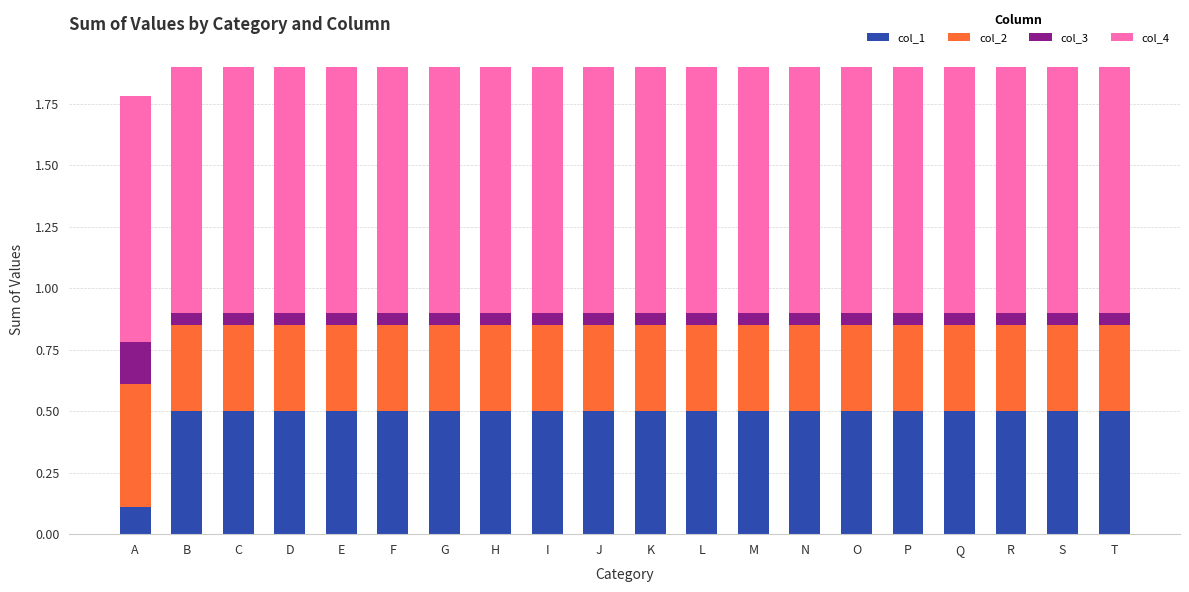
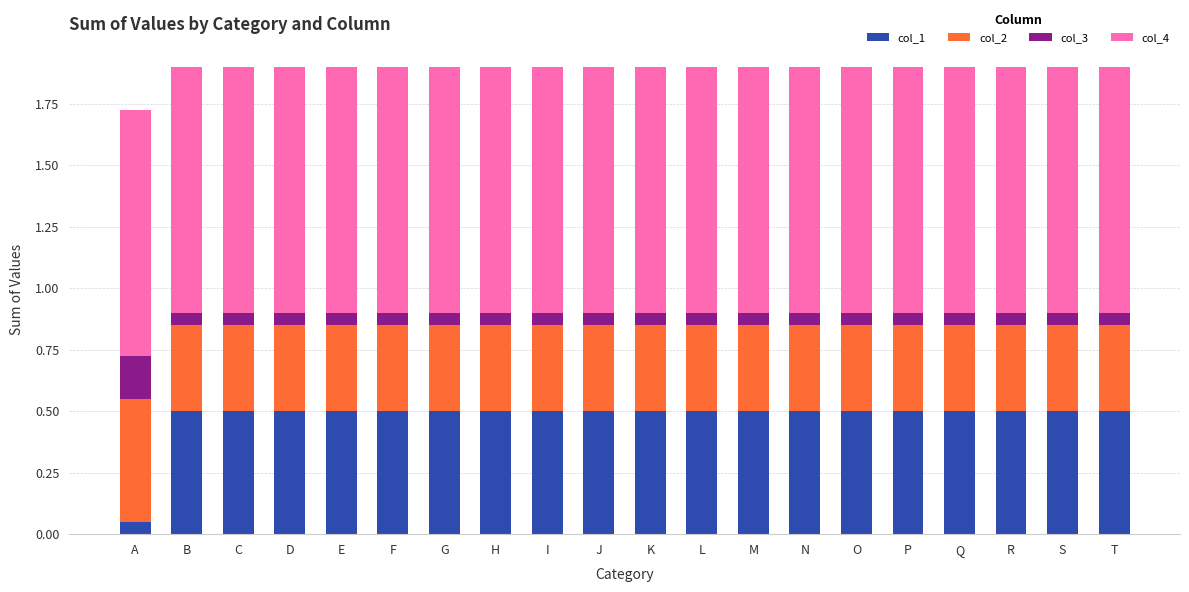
col_1, A: 0.11 -> 0.05
